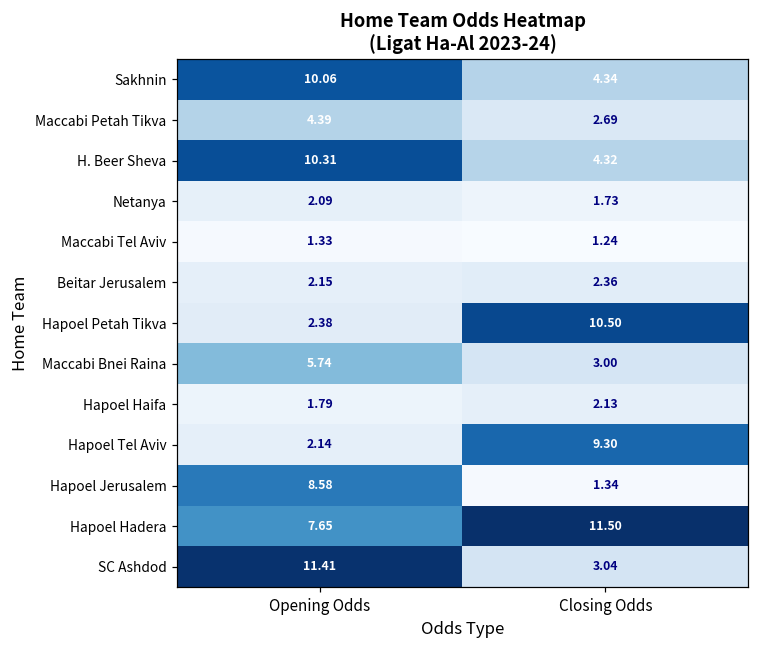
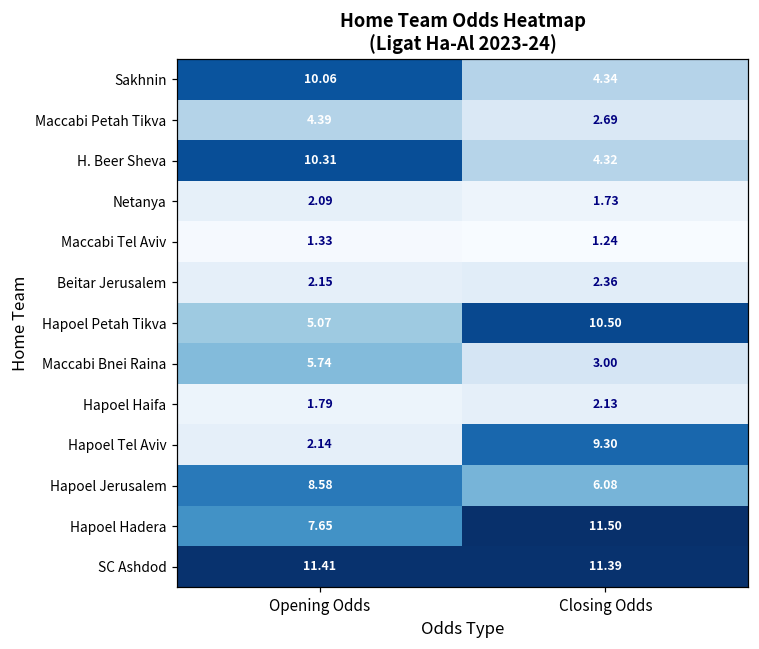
Hapoel Petah Tikva, Opening Odds: 2.38 -> 5.07
Hapoel Jerusalem, Closing Odds: 1.34 -> 6.08
SC Ashdod, Closing Odds: 3.04 -> 11.39
